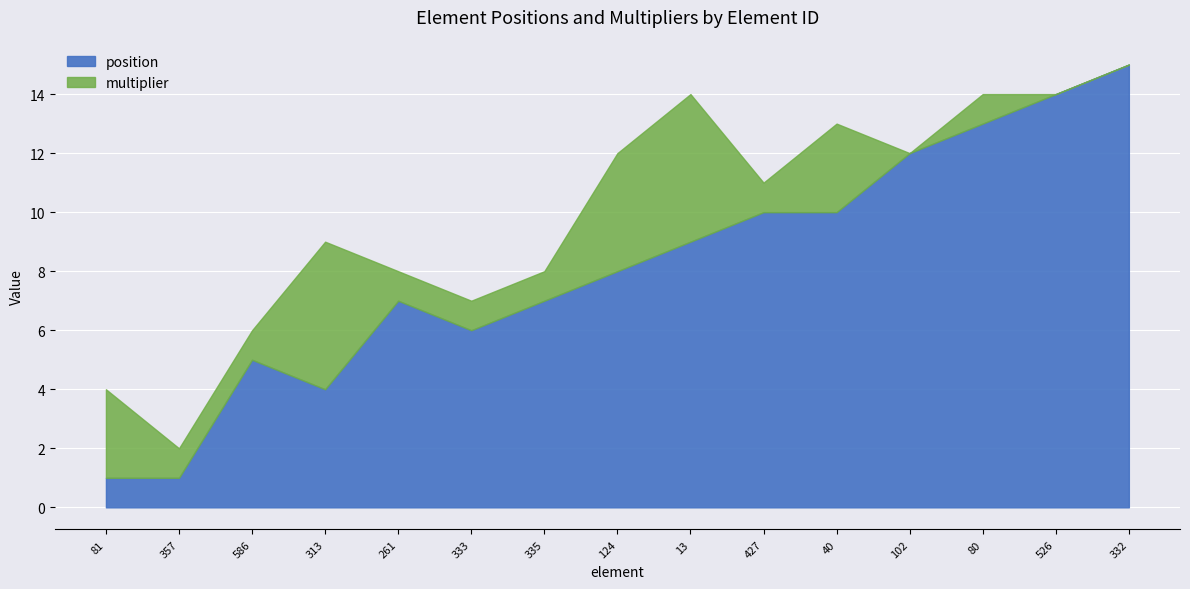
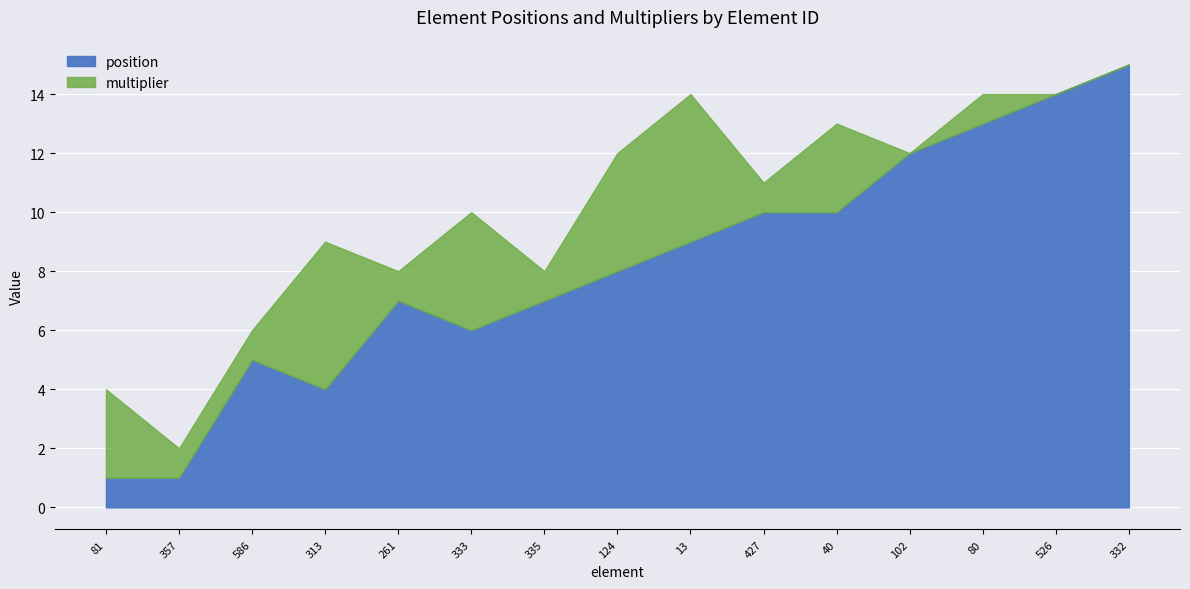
multiplier, 333: 1 -> 4
